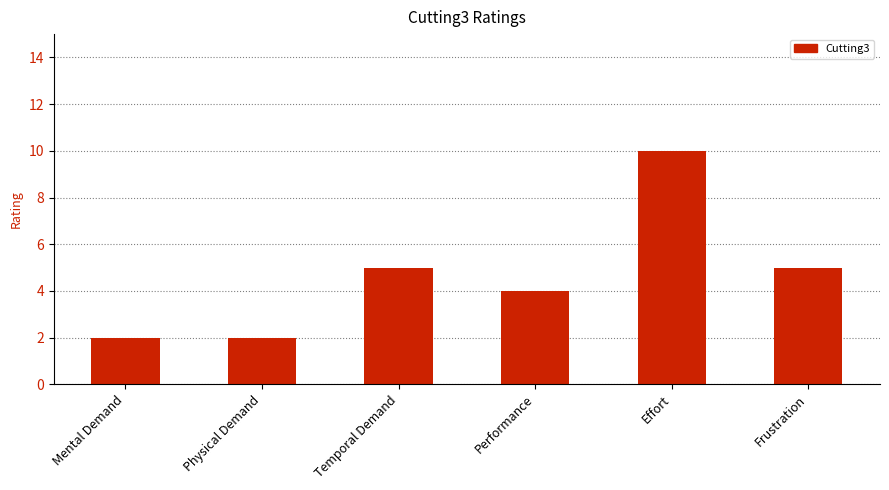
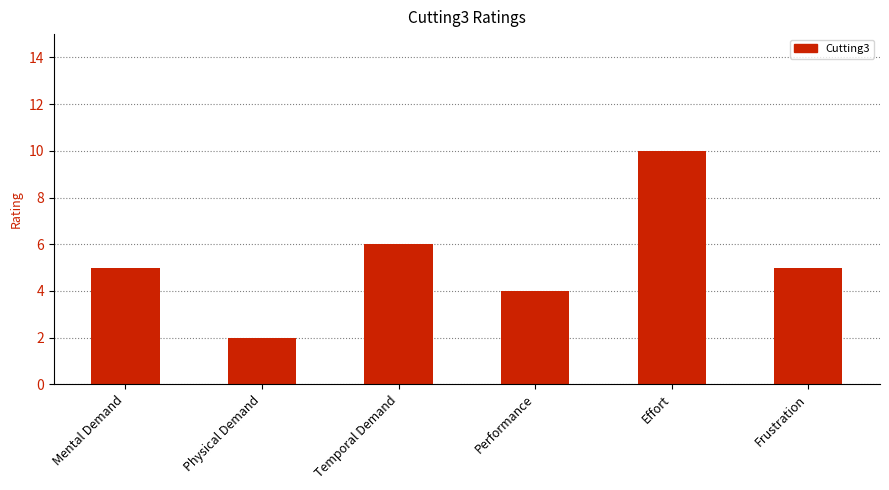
Mental Demand: 2 -> 5
Temporal Demand: 5 -> 6
